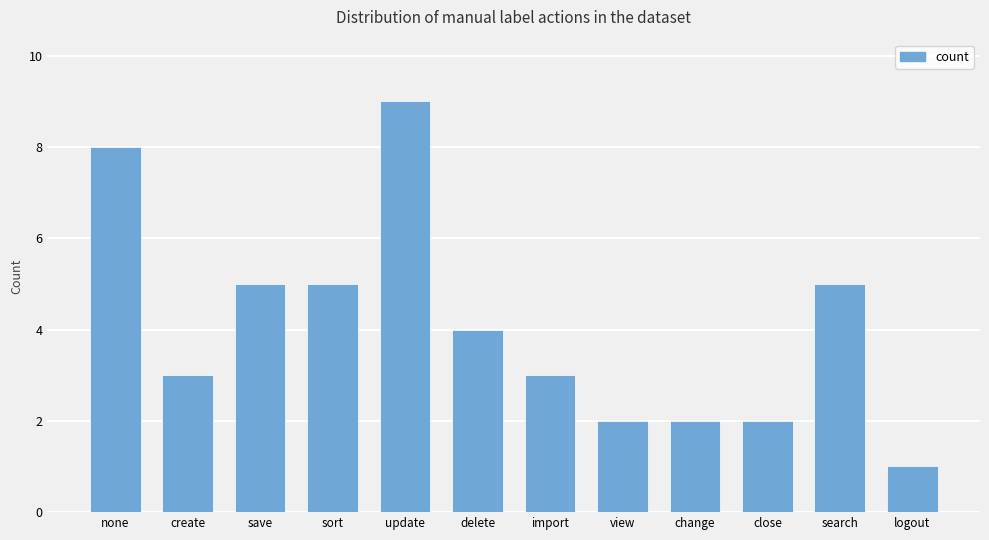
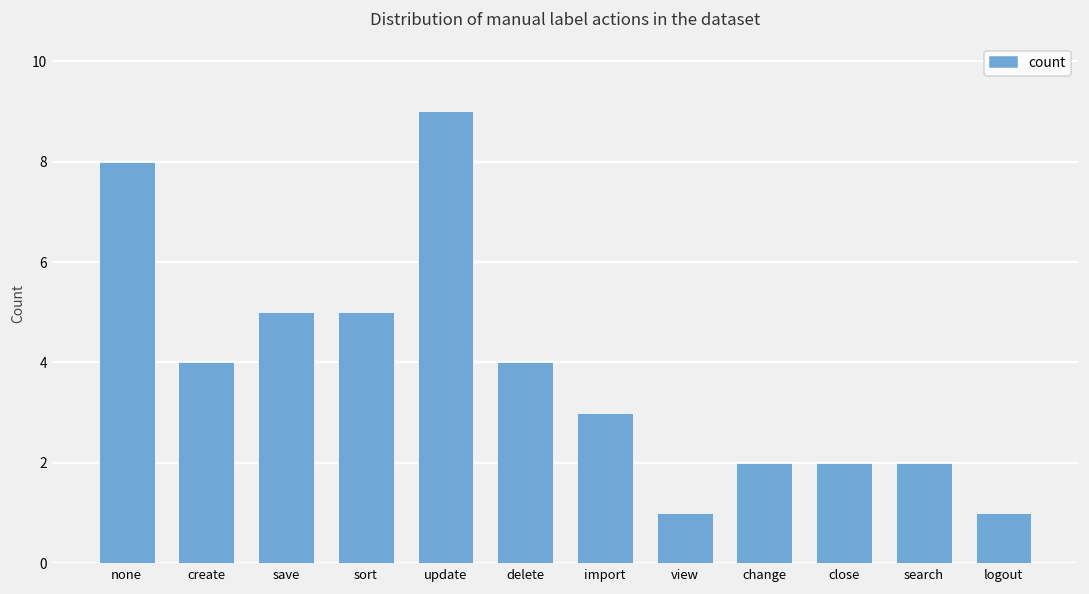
create: 3 -> 4
view: 2 -> 1
search: 5 -> 2
